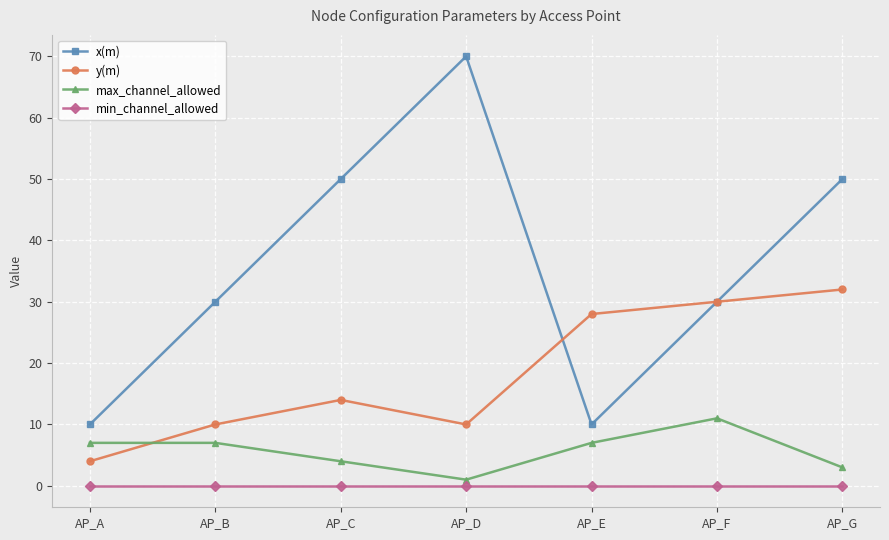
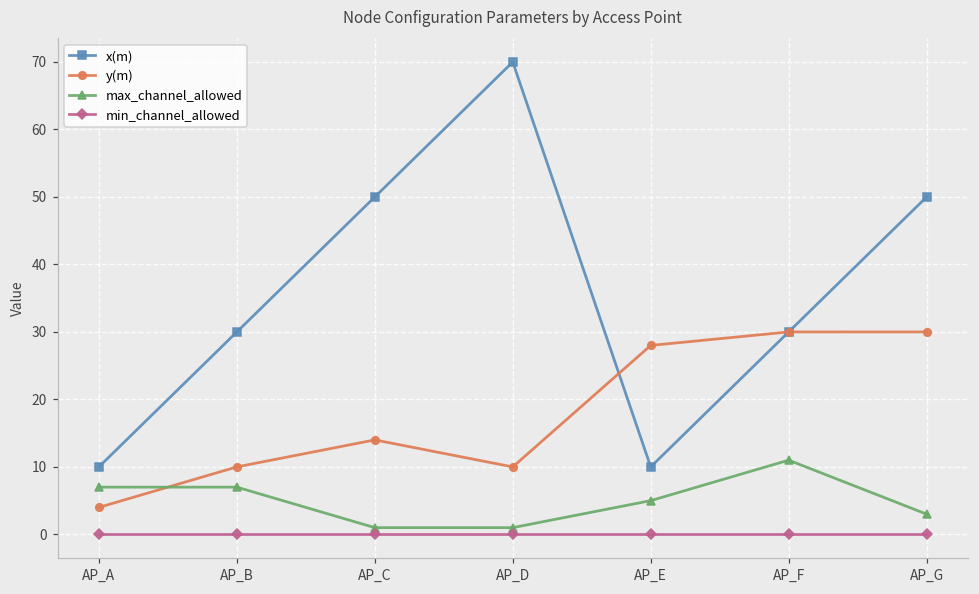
max_channel_allowed, AP_C: 4 -> 1
max_channel_allowed, AP_E: 7 -> 5
y(m), AP_G: 32 -> 30
